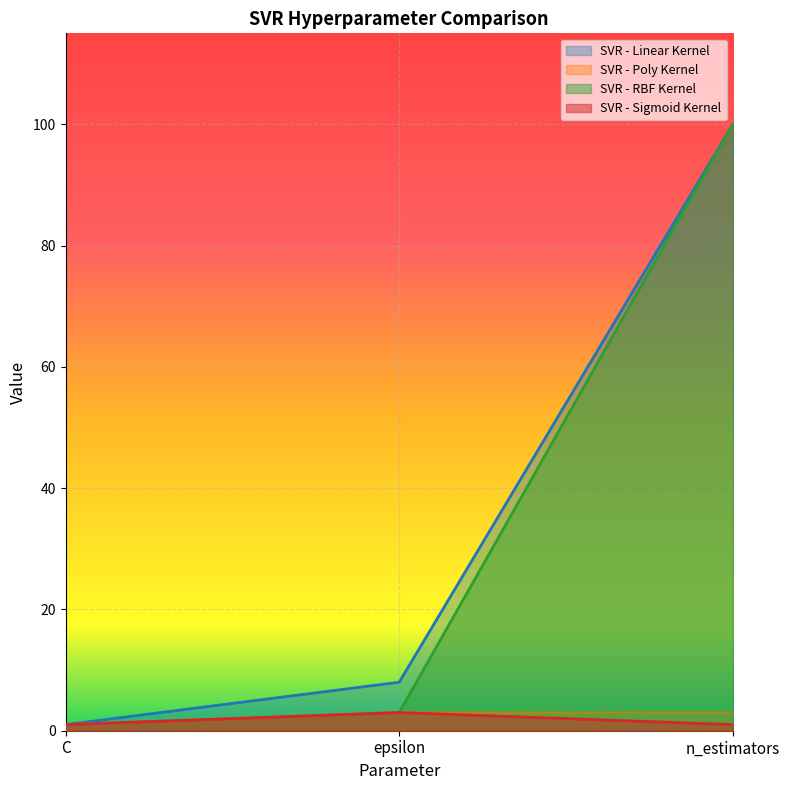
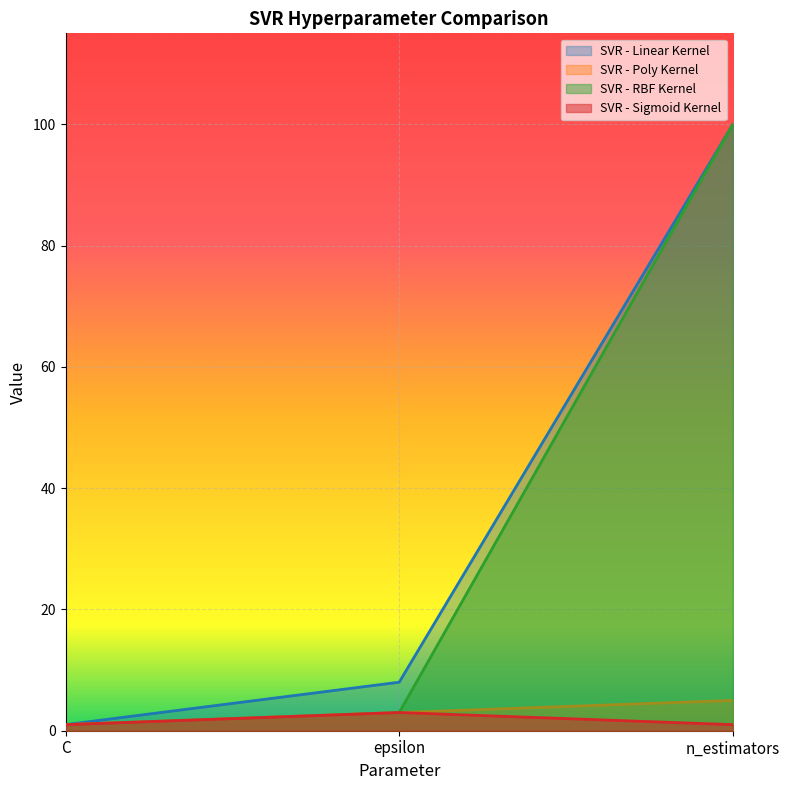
SVR - Poly Kernel, n_estimators: 3 -> 5
